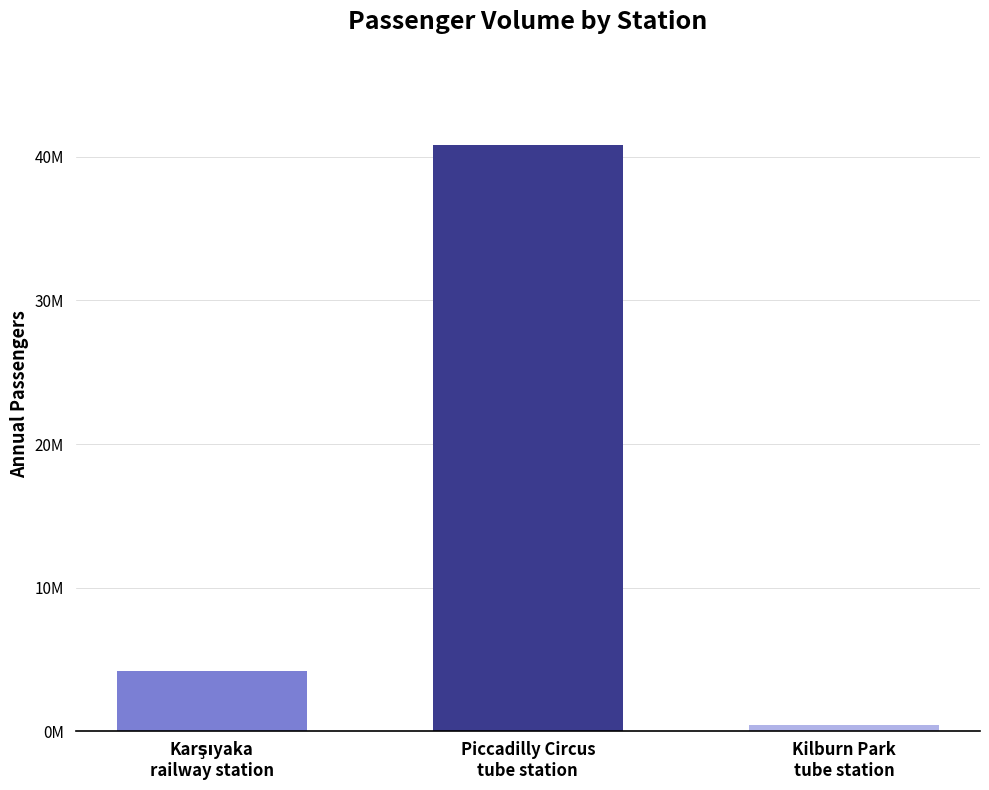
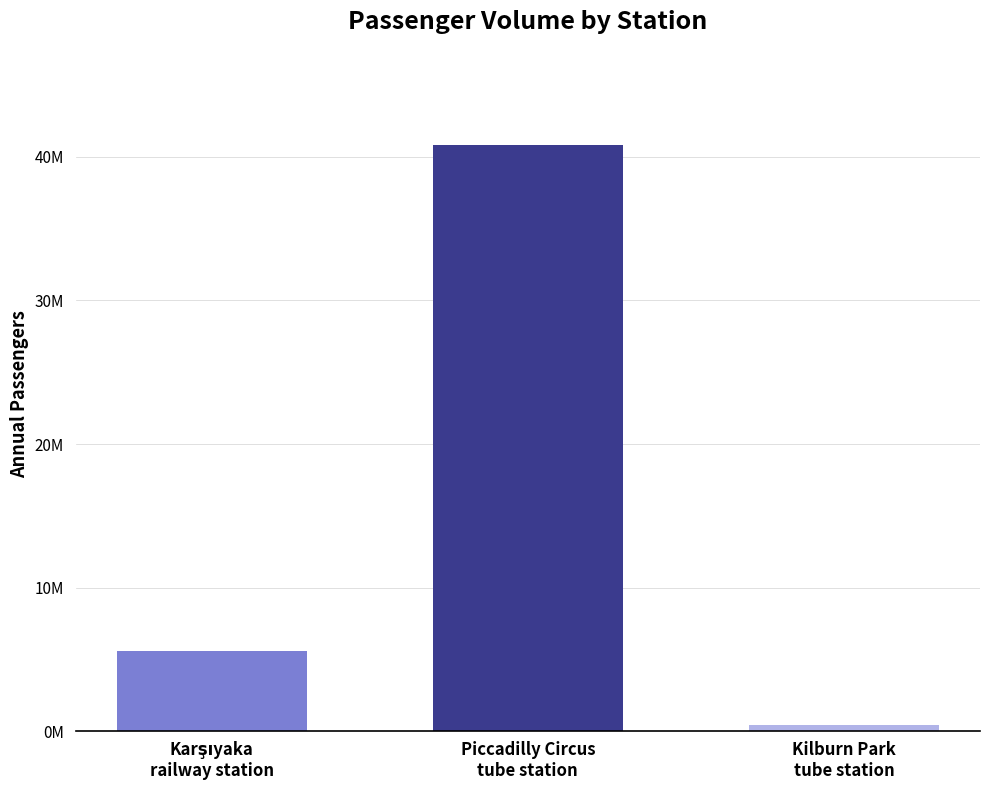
Karşıyaka railway station: 4200000 -> 5600000
